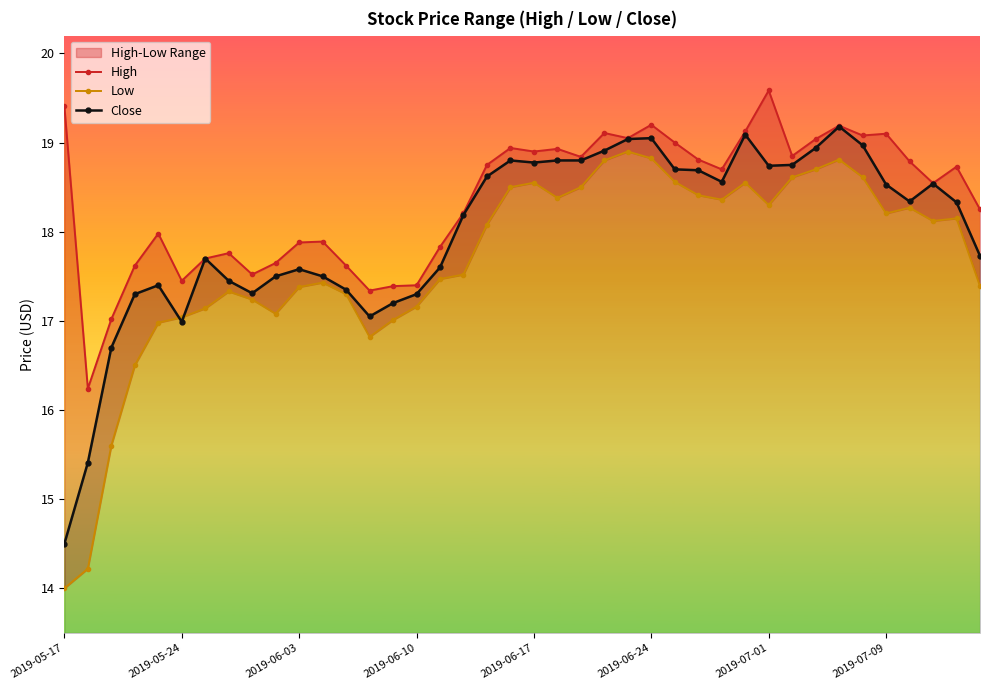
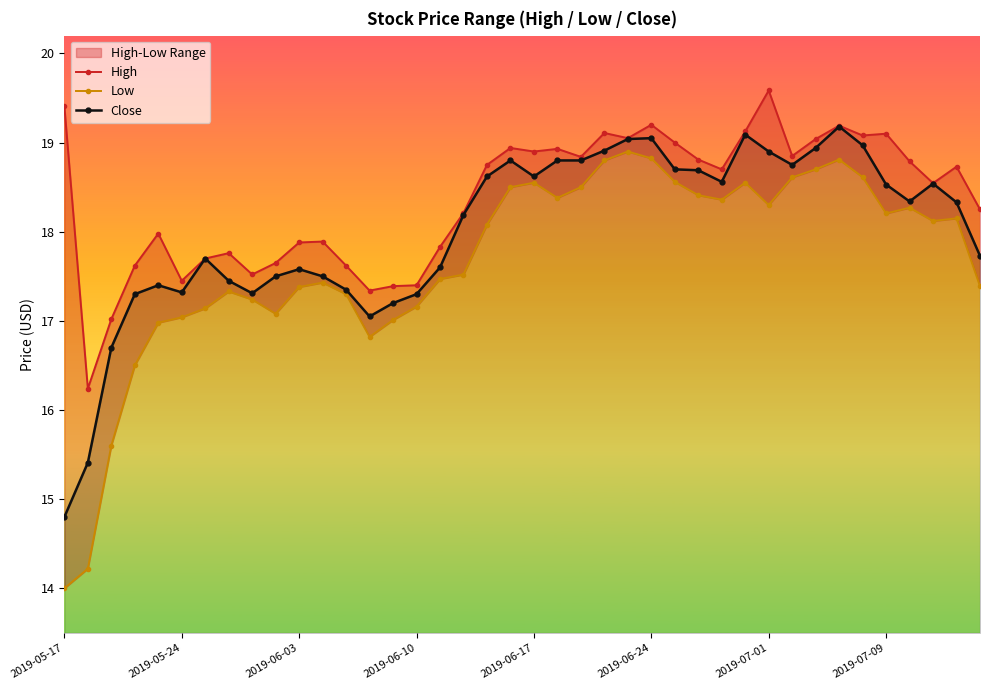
Close, 2019-05-17: 14.5 -> 14.8
Close, 2019-05-24: 17.0 -> 17.3
Close, 2019-06-17: 18.8 -> 18.6
Close, 2019-07-01: 18.7 -> 18.9
